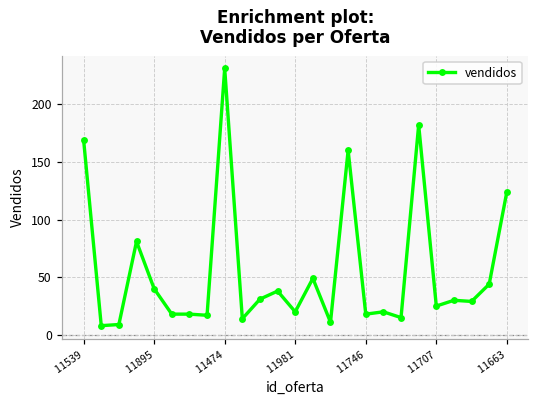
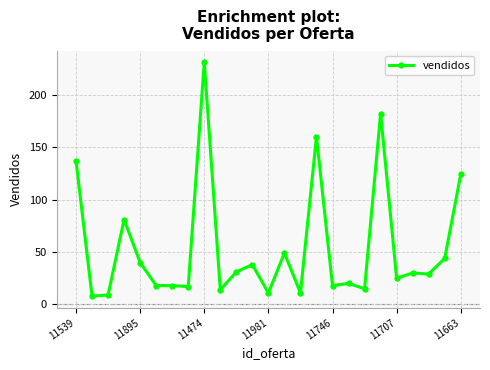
11539: 169 -> 137
11981: 20 -> 11
